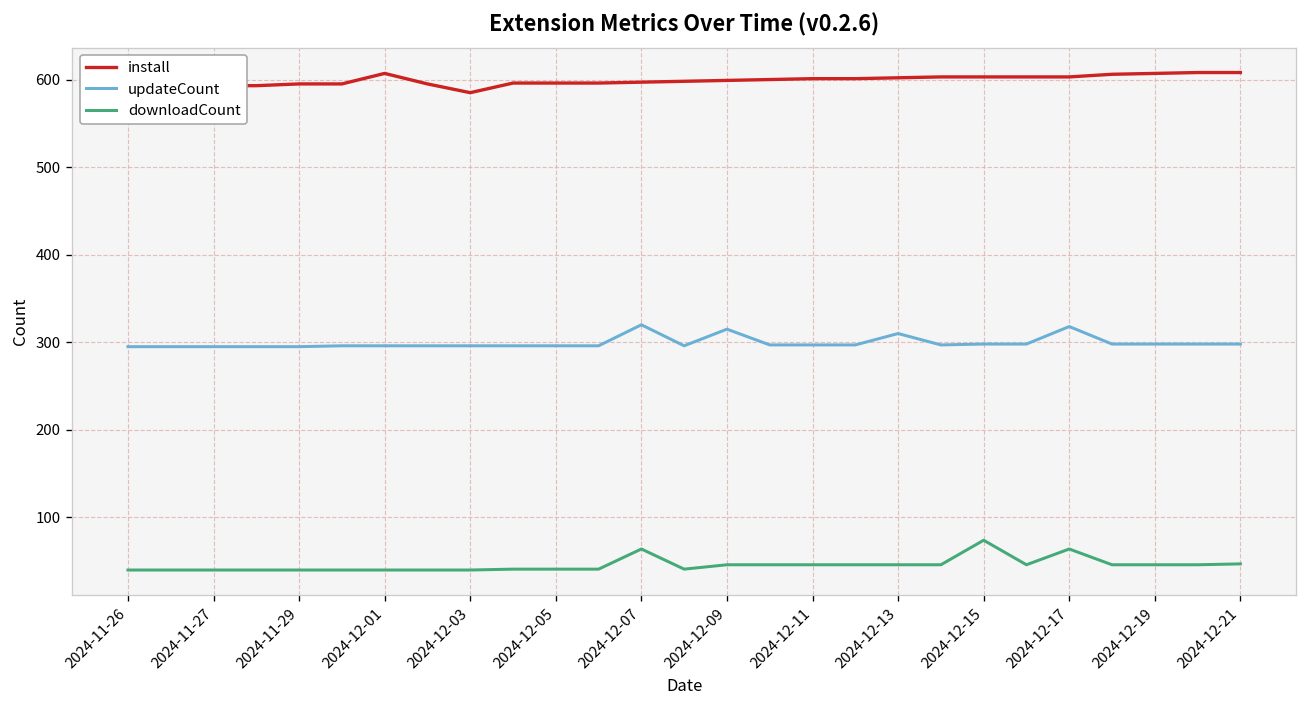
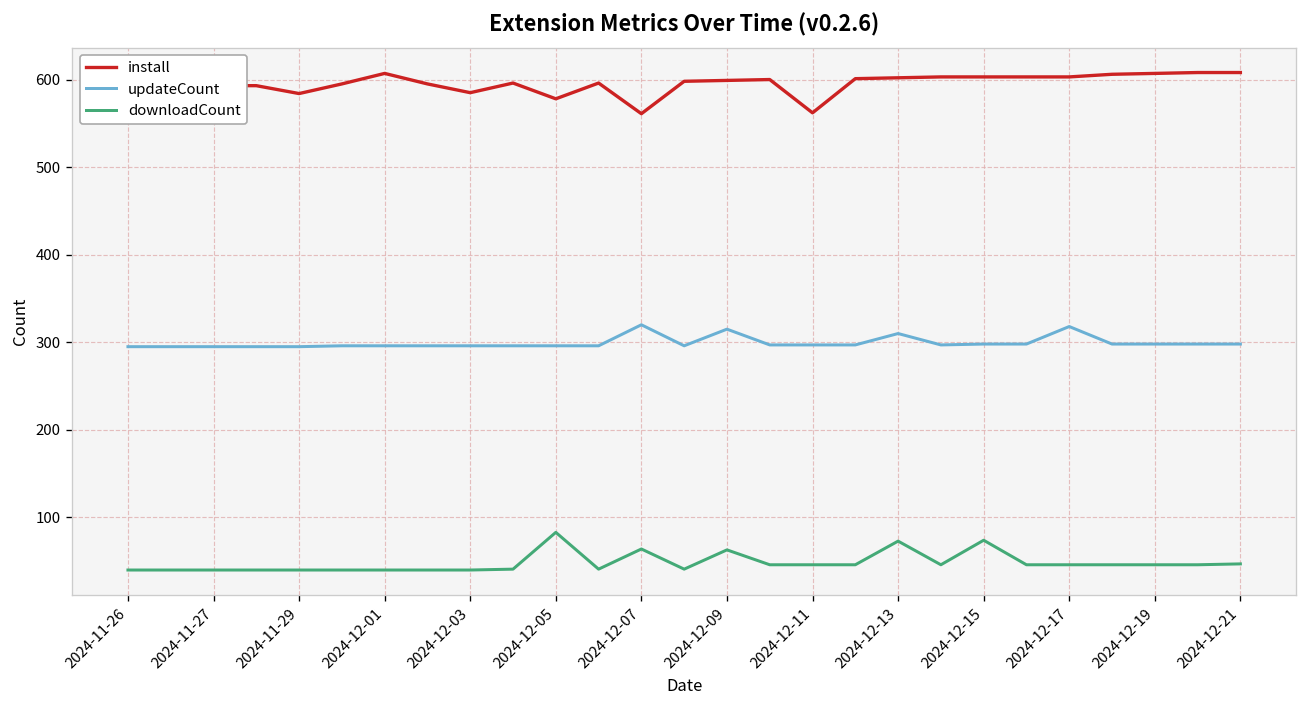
install, 2024-11-29: 600 -> 580
install, 2024-12-05: 600 -> 580
downloadCount, 2024-12-05: 40 -> 80
install, 2024-12-07: 600 -> 560
downloadCount, 2024-12-09: 50 -> 60
install, 2024-12-11: 600 -> 560
downloadCount, 2024-12-13: 50 -> 70
downloadCount, 2024-12-17: 60 -> 50
